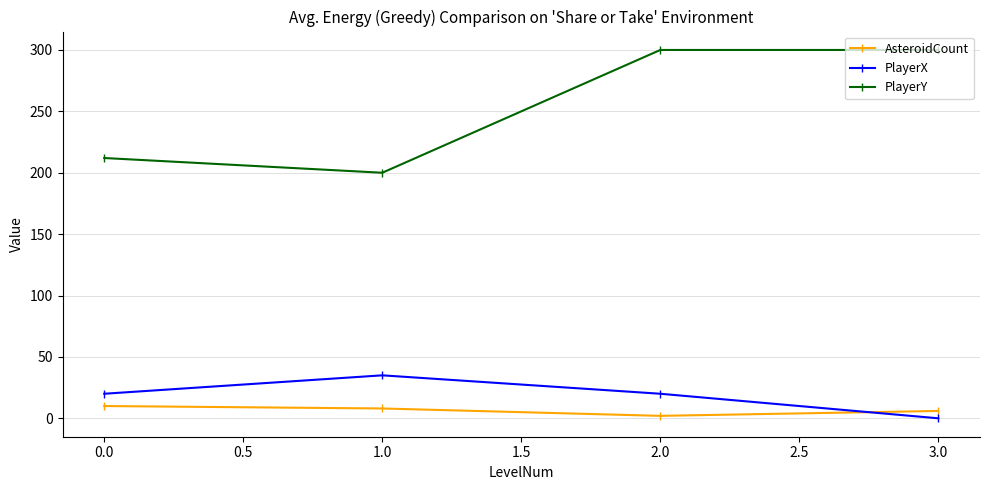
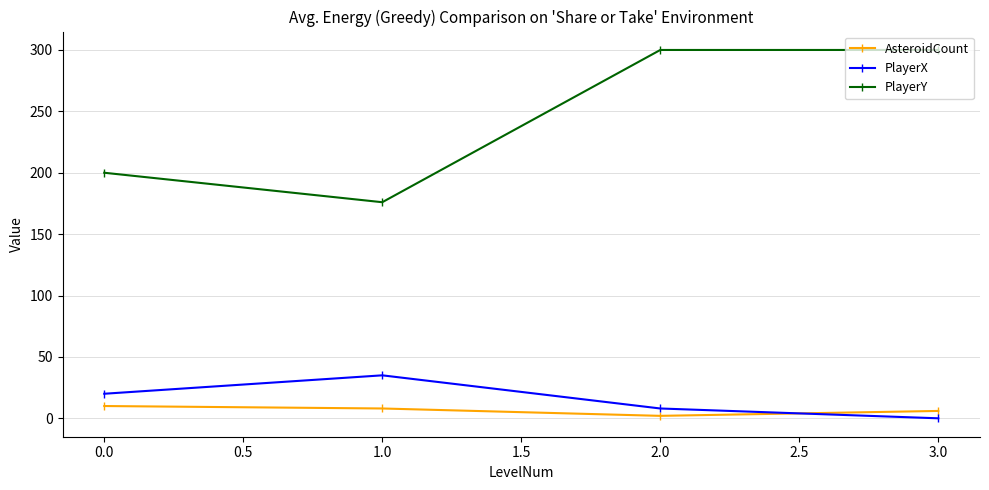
PlayerY, 0.0: 212 -> 200
PlayerY, 1.0: 200 -> 176
PlayerX, 2.0: 20 -> 8
